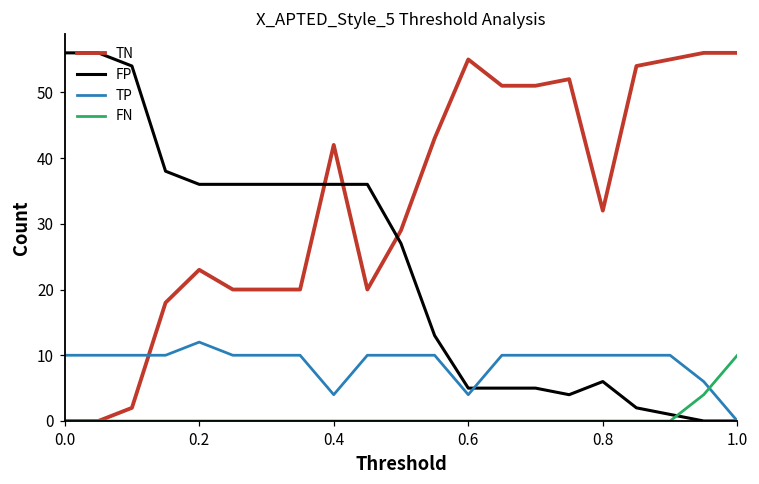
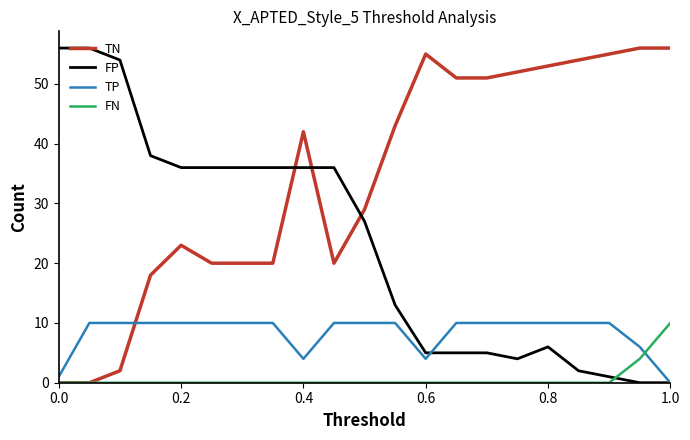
TP, 0.0: 10 -> 1
TP, 0.2: 12 -> 10
TN, 0.8: 32 -> 53
